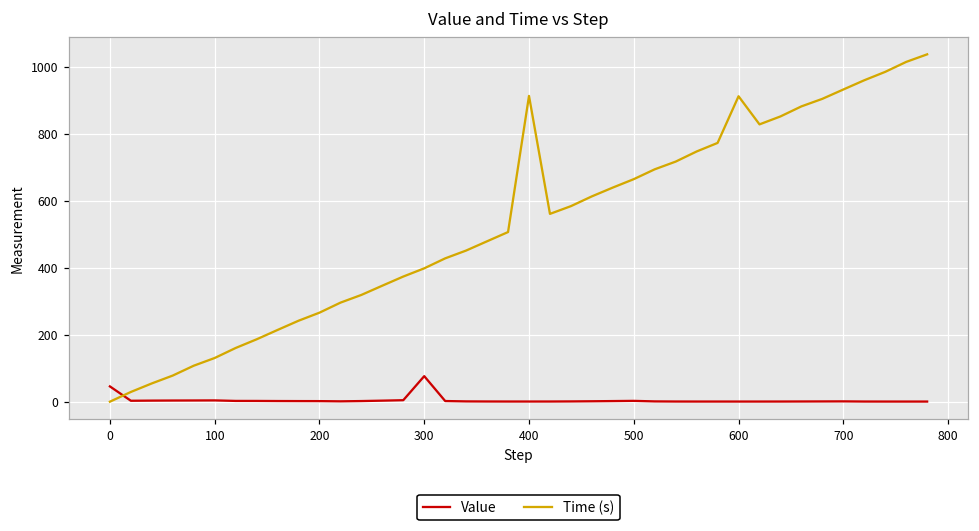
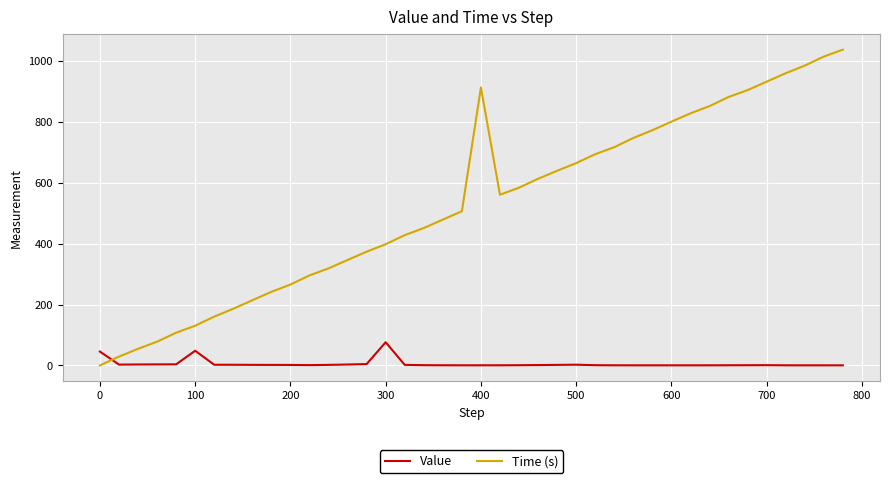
Value, 100: 0 -> 50
Time (s), 600: 910 -> 800
